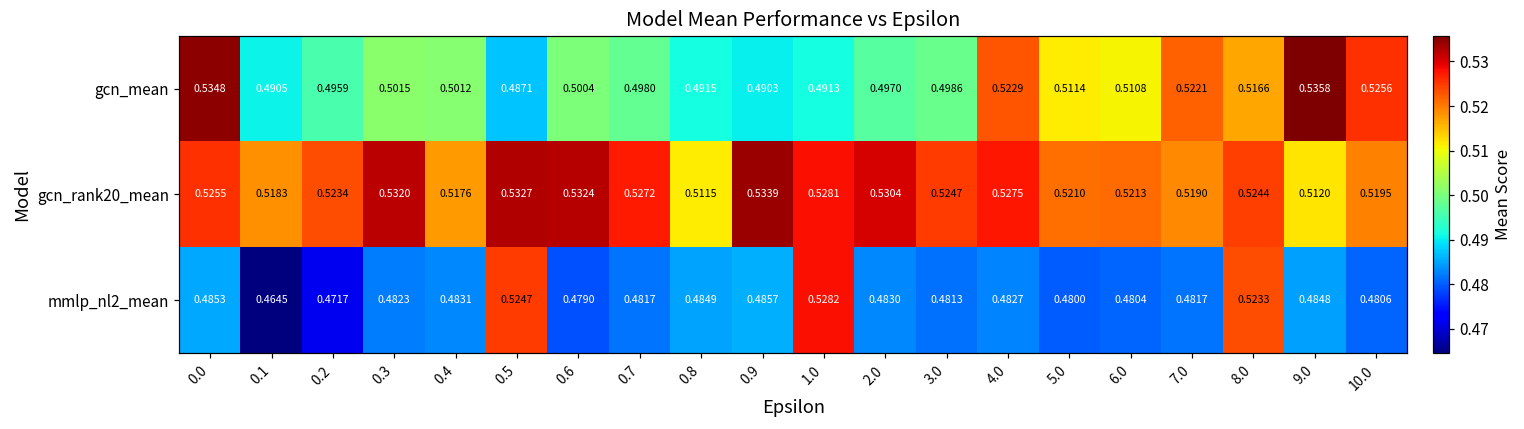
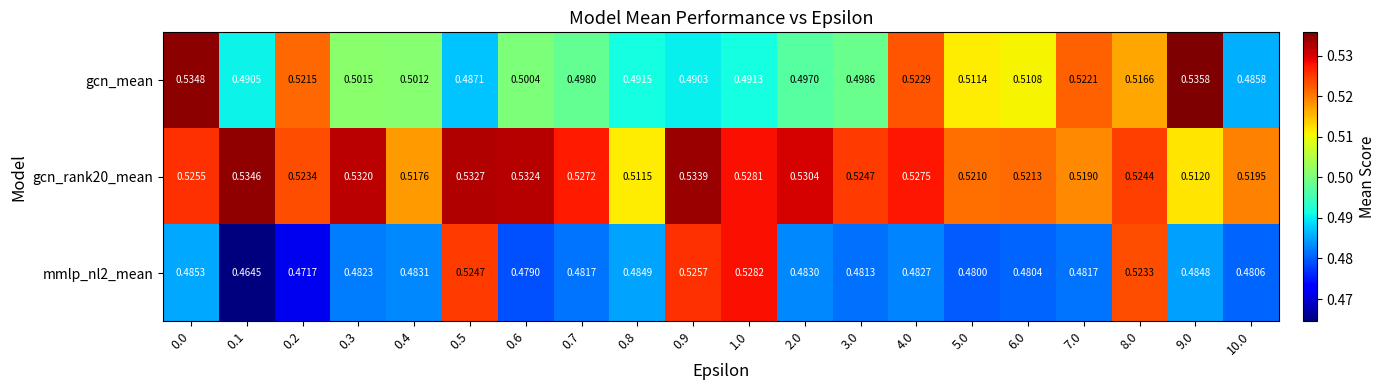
gcn_mean, 0.2: 0.4959 -> 0.5215
gcn_mean, 10.0: 0.5256 -> 0.4858
gcn_rank20_mean, 0.1: 0.5183 -> 0.5346
mmlp_nl2_mean, 0.9: 0.4857 -> 0.5257
